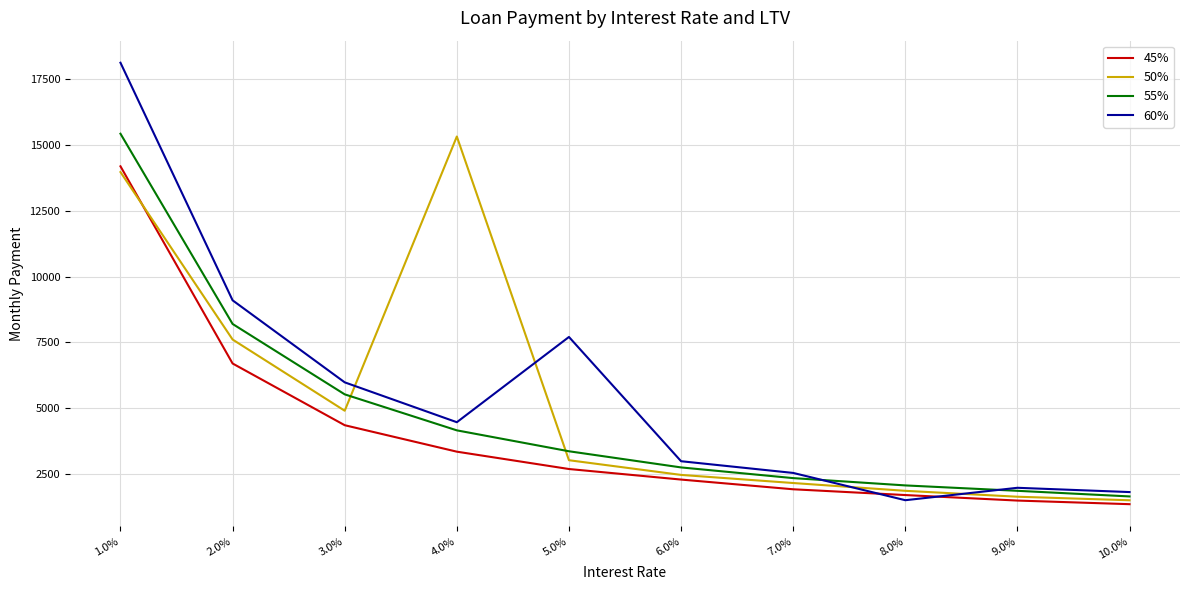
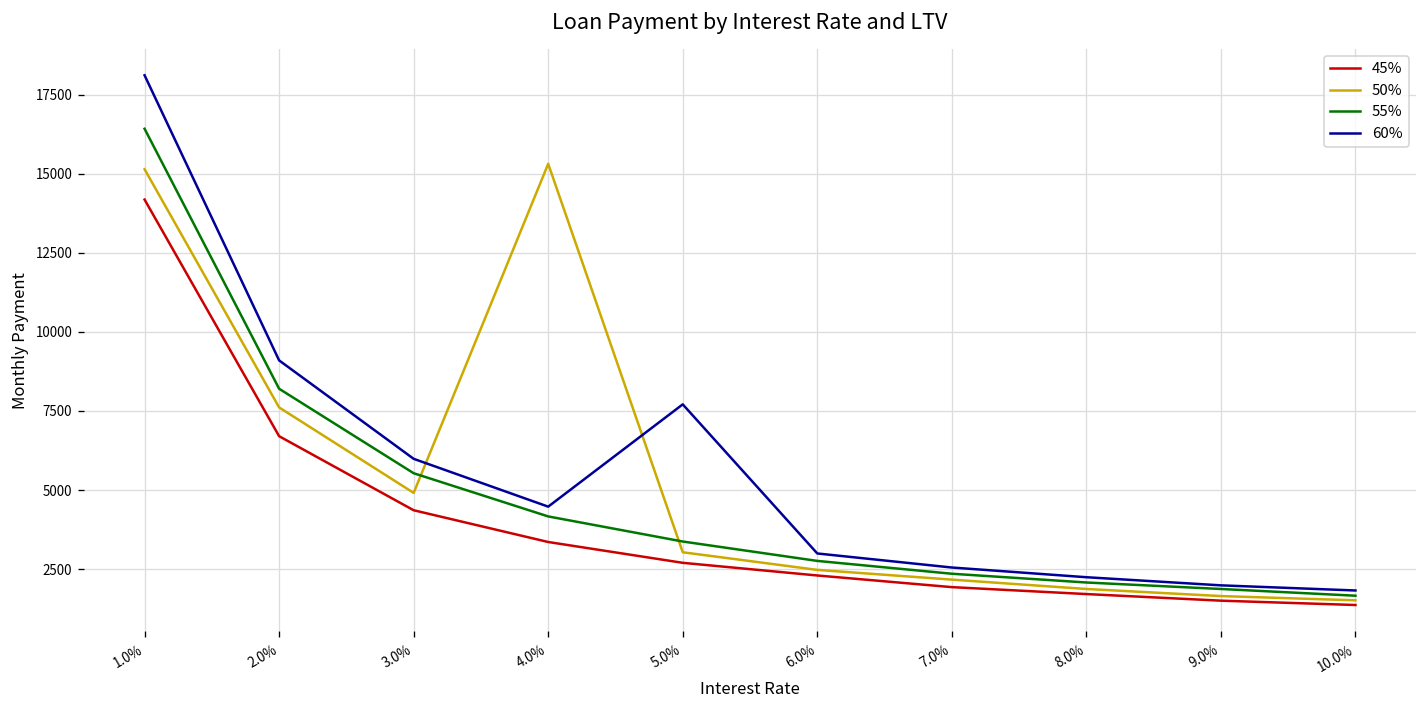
50%, 1.0%: 14000 -> 15100
55%, 1.0%: 15400 -> 16400
60%, 8.0%: 1500 -> 2200
